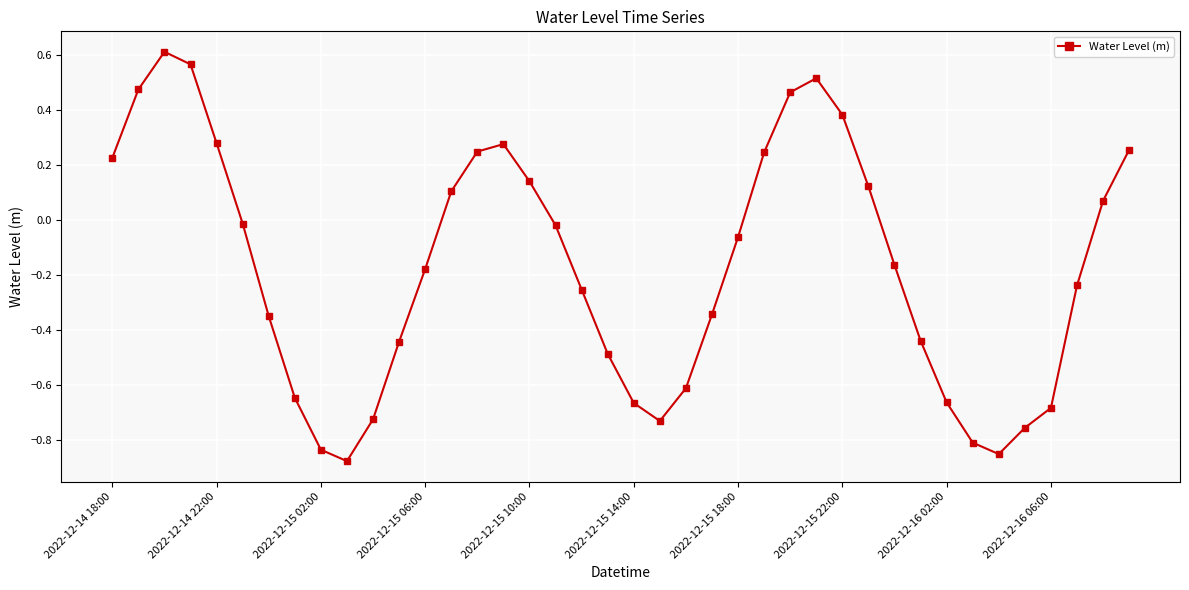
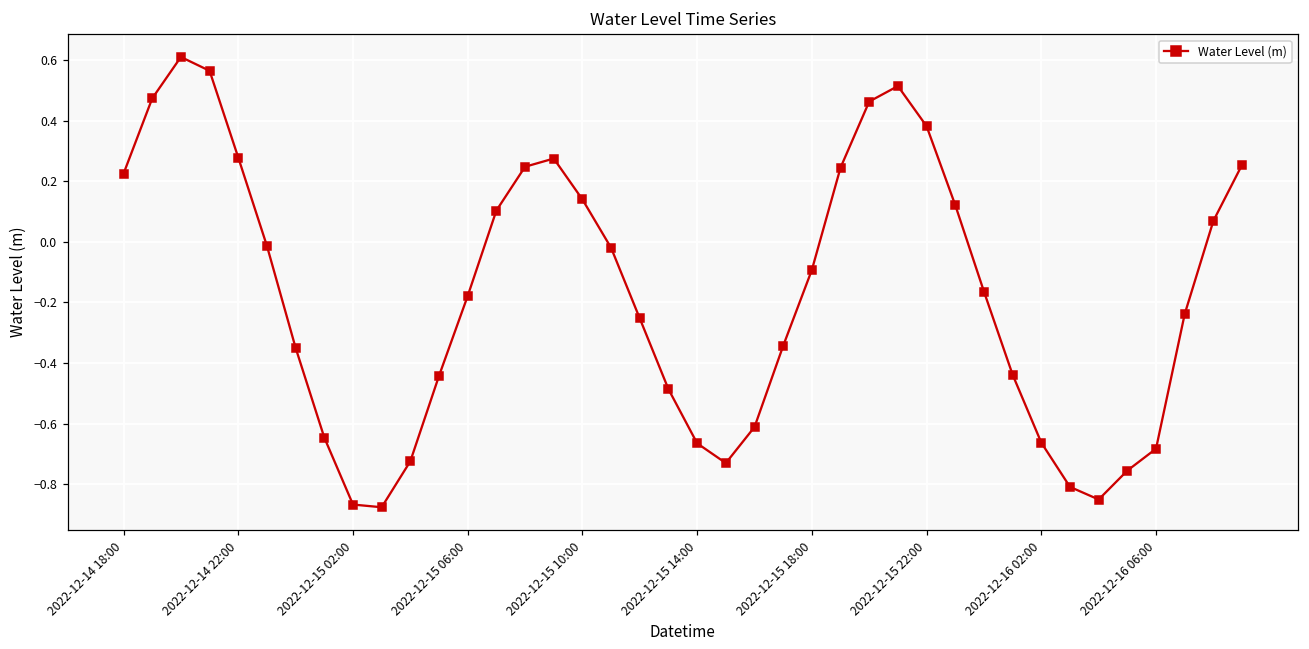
2022-12-15 02:00: -0.83 -> -0.87
2022-12-15 18:00: -0.06 -> -0.09
